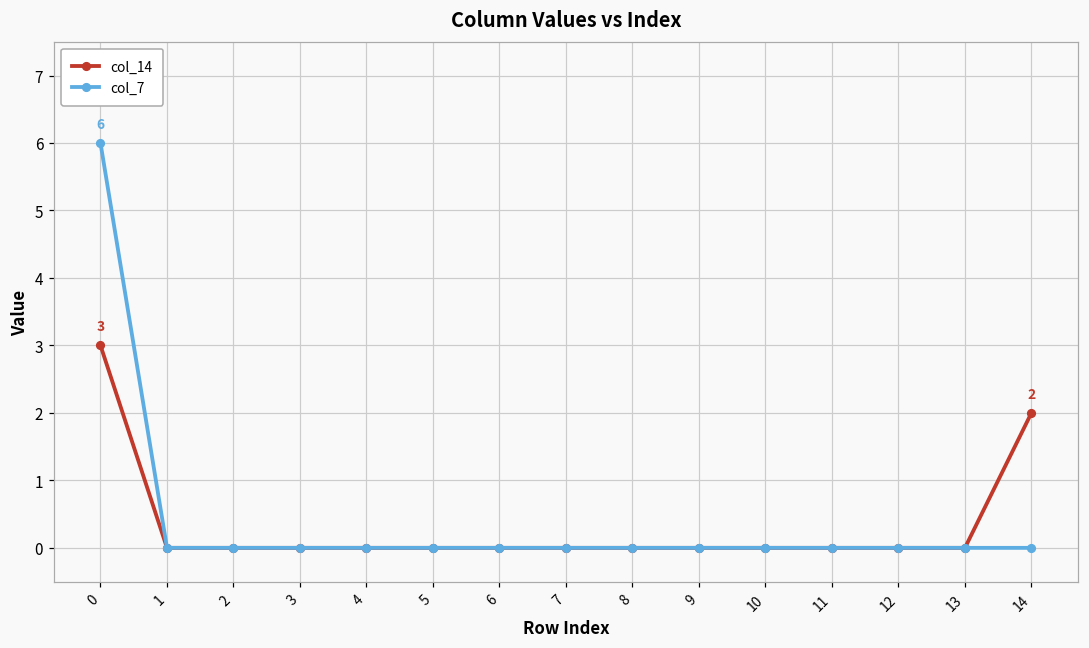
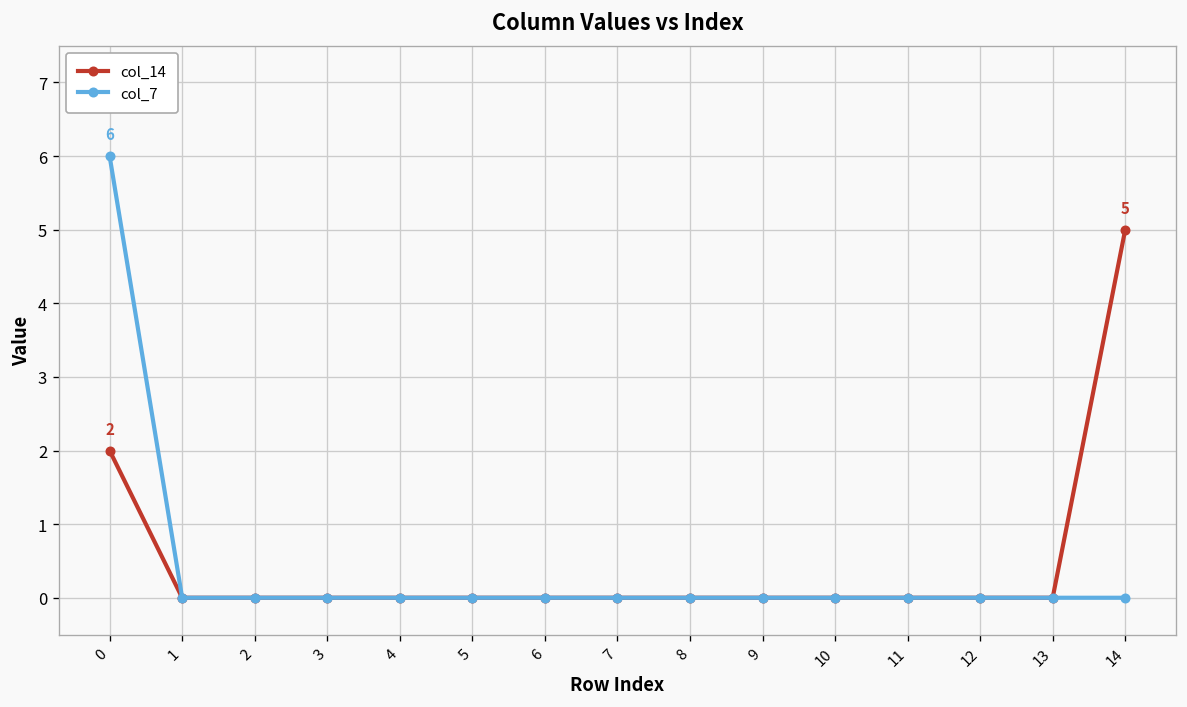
col_14, 0: 3 -> 2
col_14, 14: 2 -> 5
